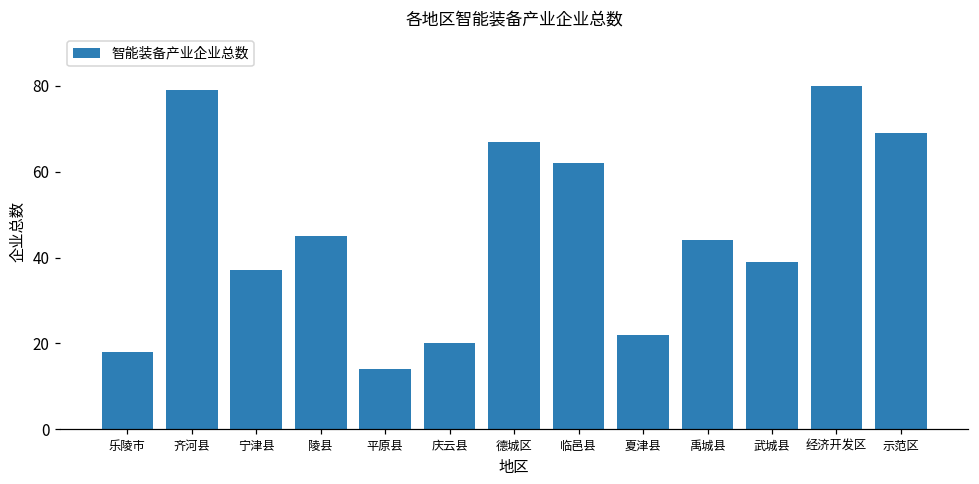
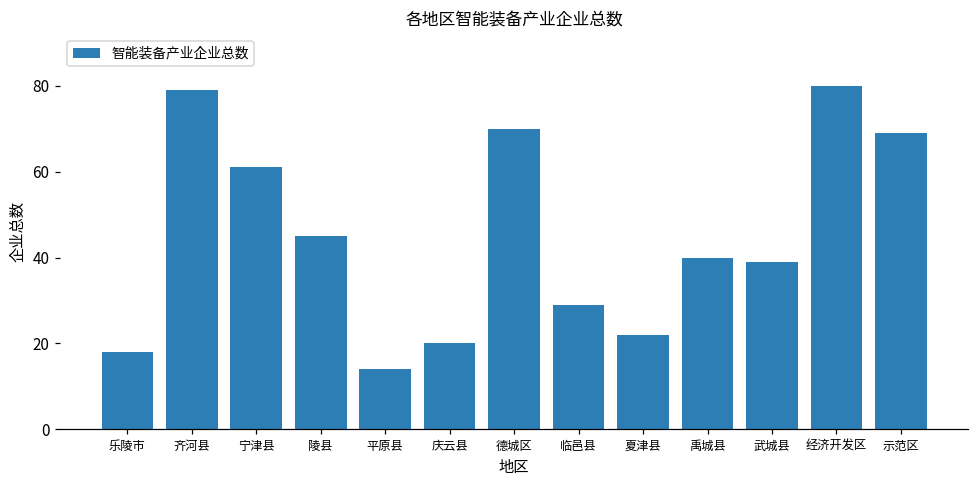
宁津县: 37 -> 61
德城区: 67 -> 70
临邑县: 62 -> 29
禹城县: 44 -> 40
